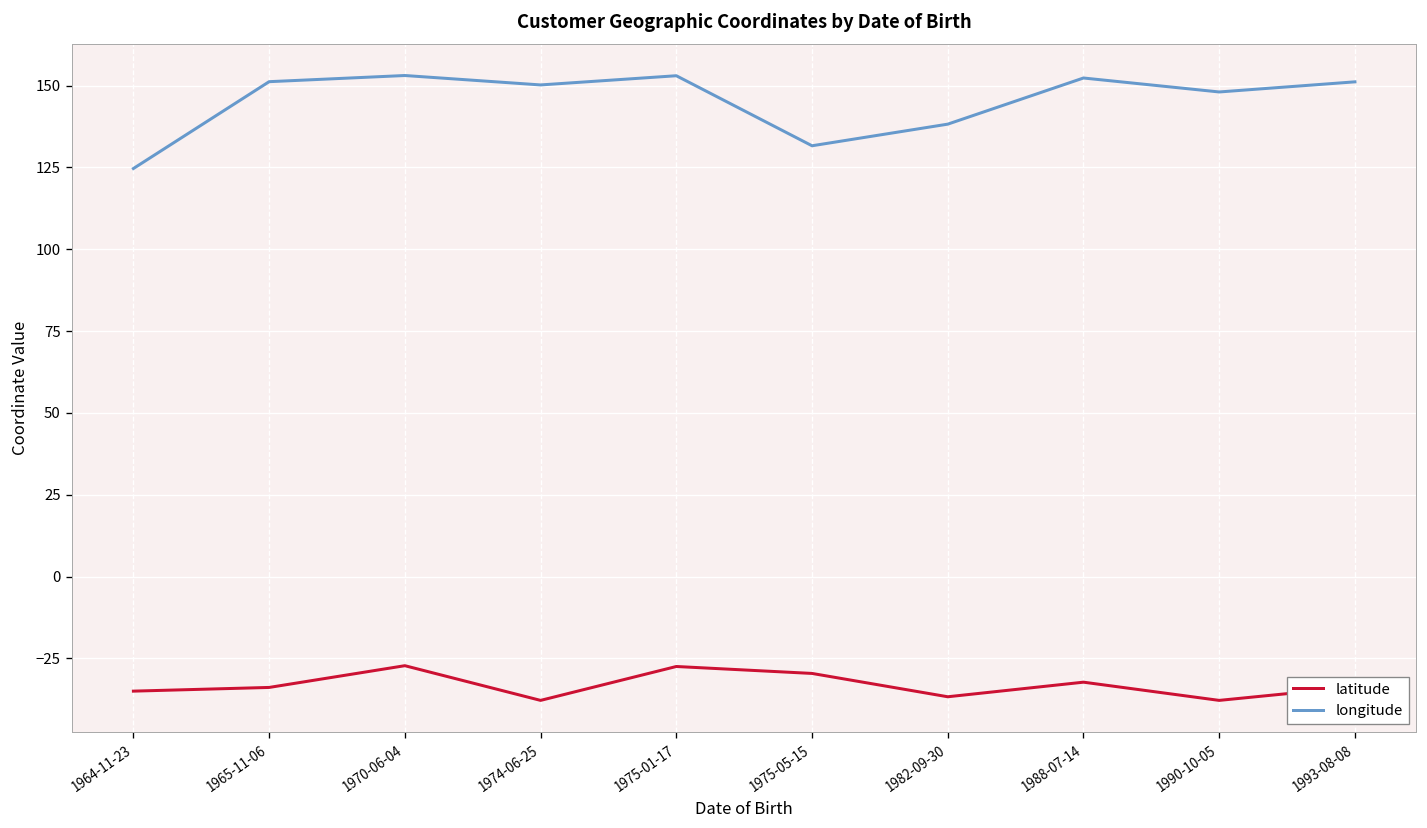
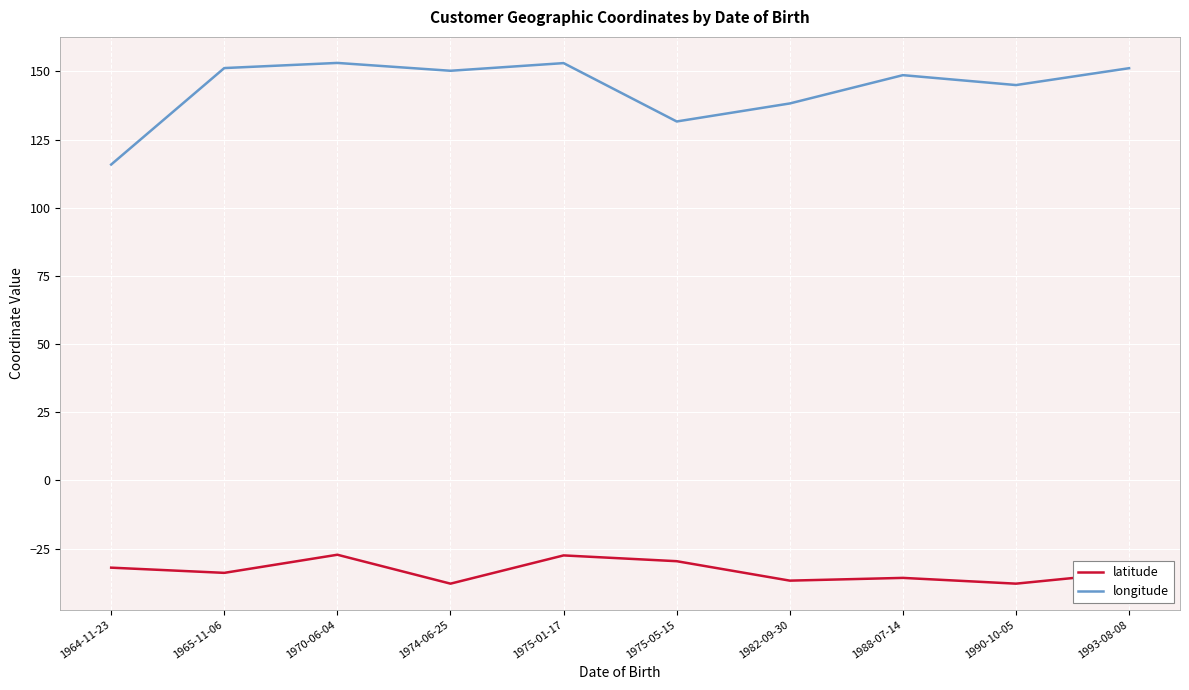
latitude, 1964-11-23: -35 -> -32
longitude, 1964-11-23: 125 -> 116
latitude, 1988-07-14: -32 -> -36
longitude, 1988-07-14: 152 -> 149
longitude, 1990-10-05: 148 -> 145
